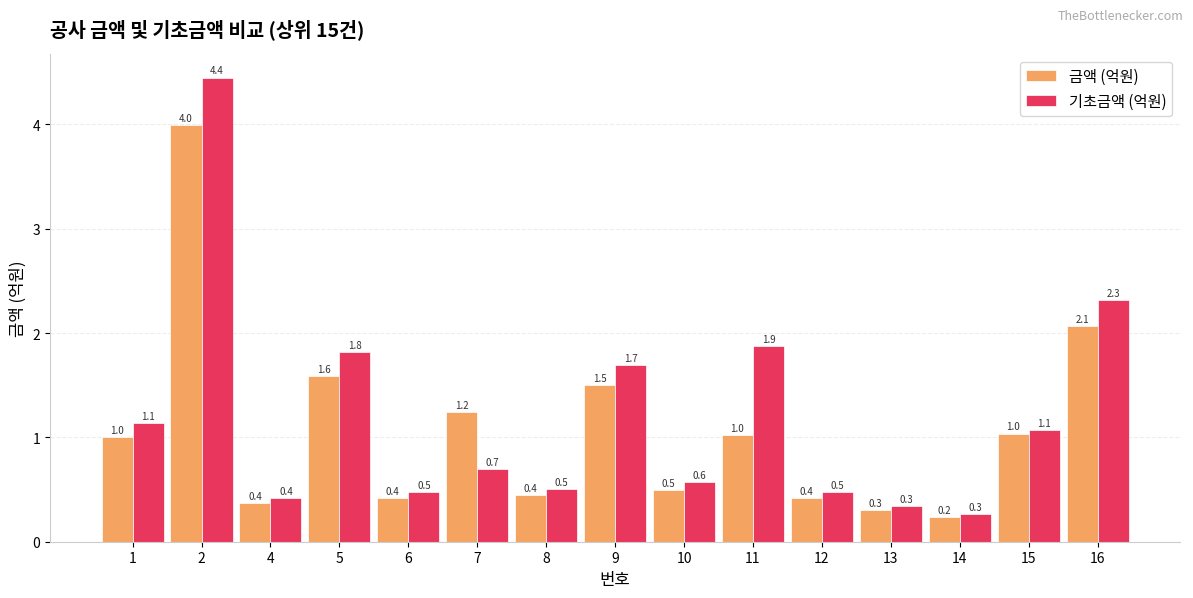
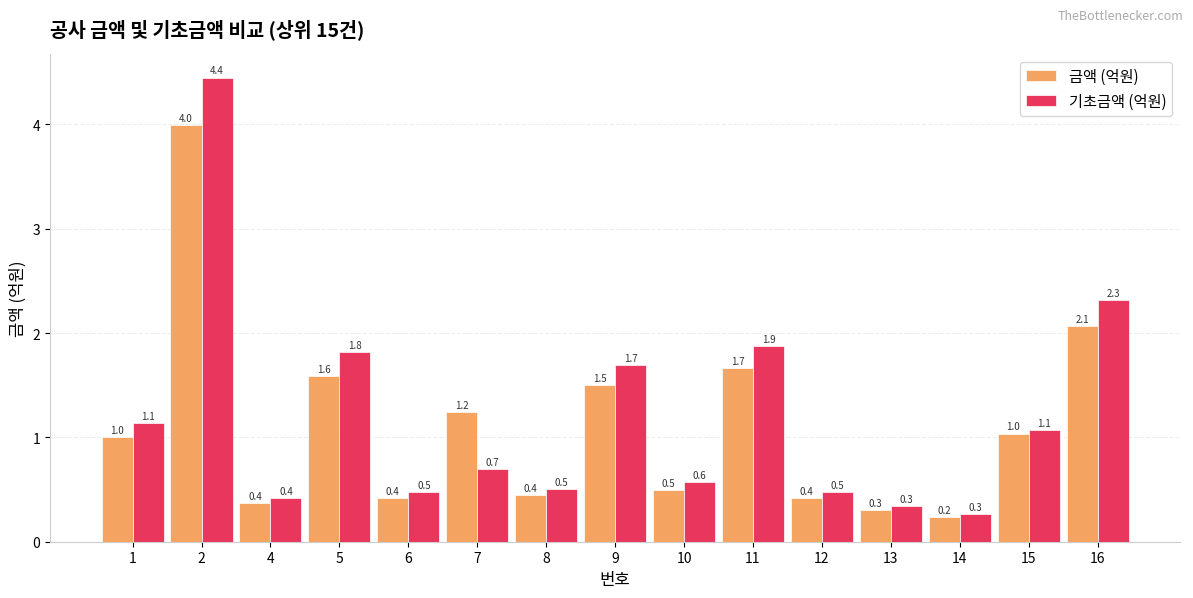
금액 (억원), 11: 1.0 -> 1.7
